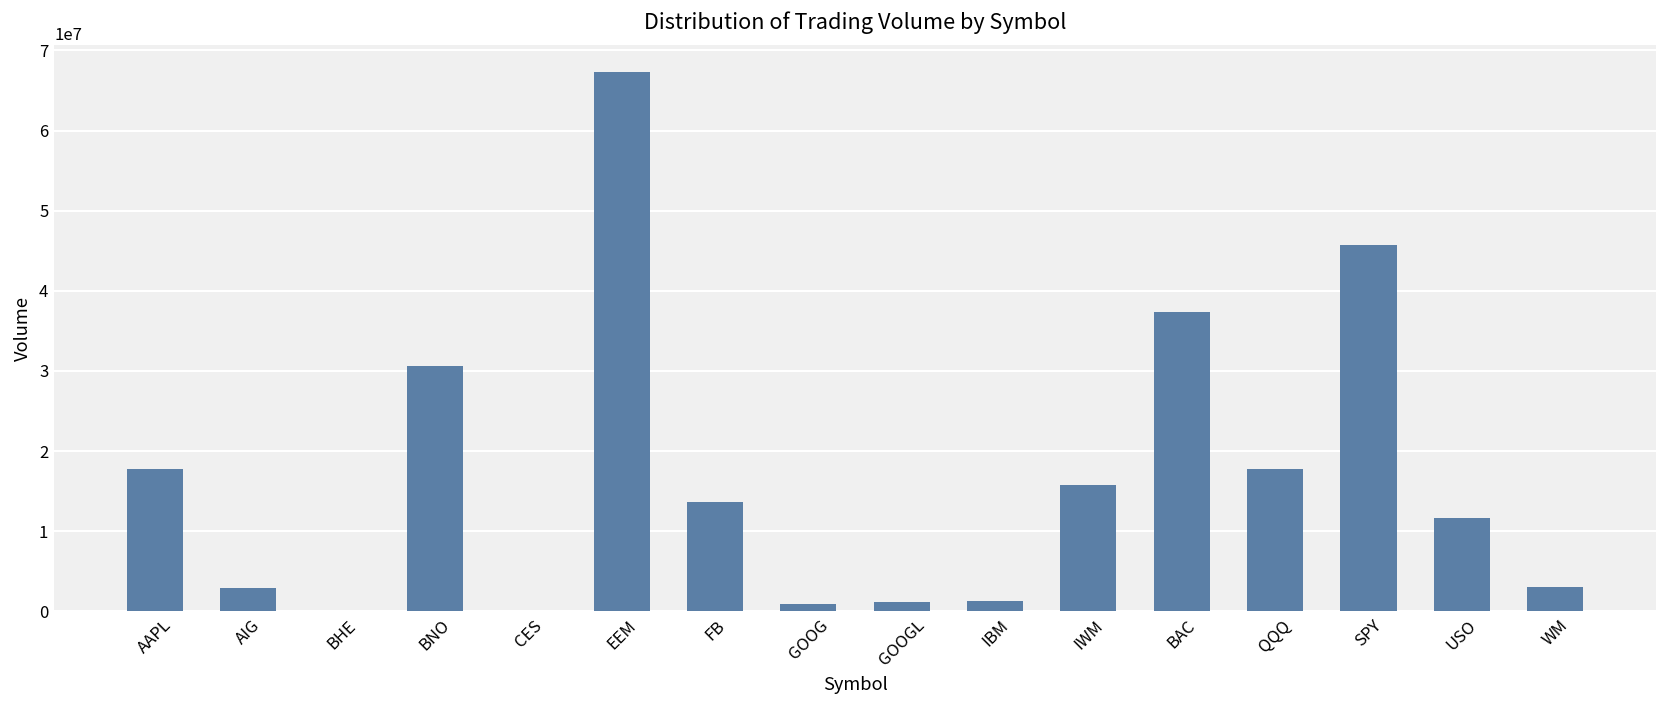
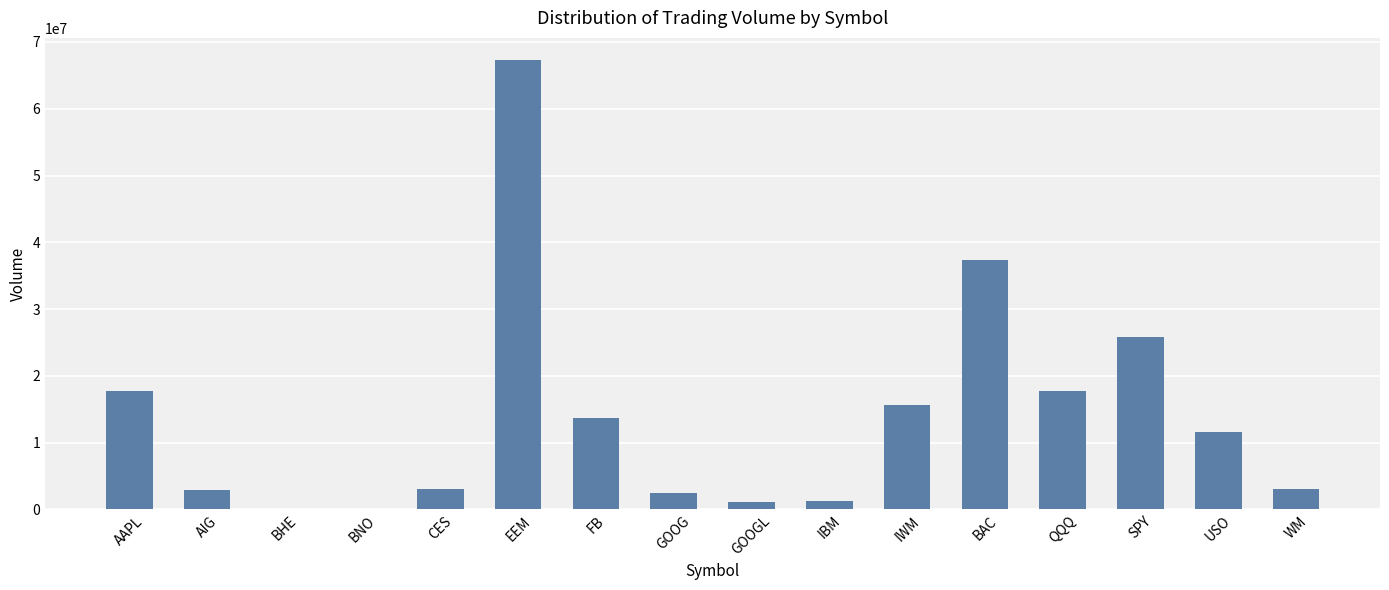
BNO: 31000000 -> 0
CES: 0 -> 3000000
GOOG: 1000000 -> 3000000
SPY: 46000000 -> 26000000
